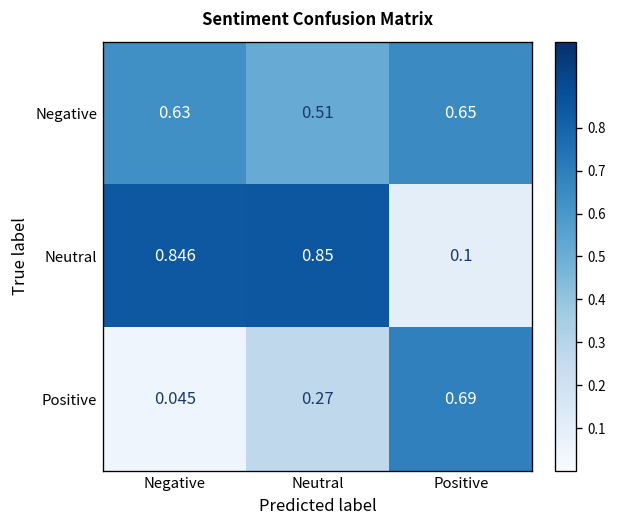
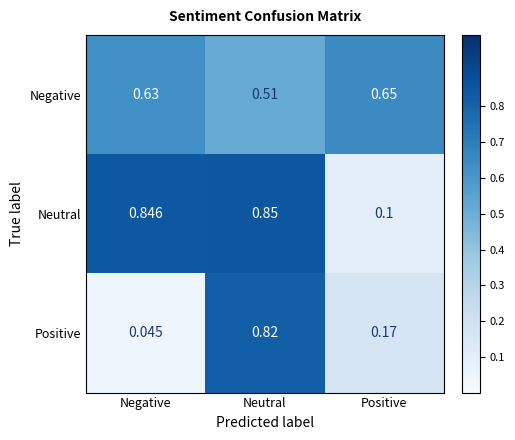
Positive, Neutral: 0.27 -> 0.82
Positive, Positive: 0.69 -> 0.17
